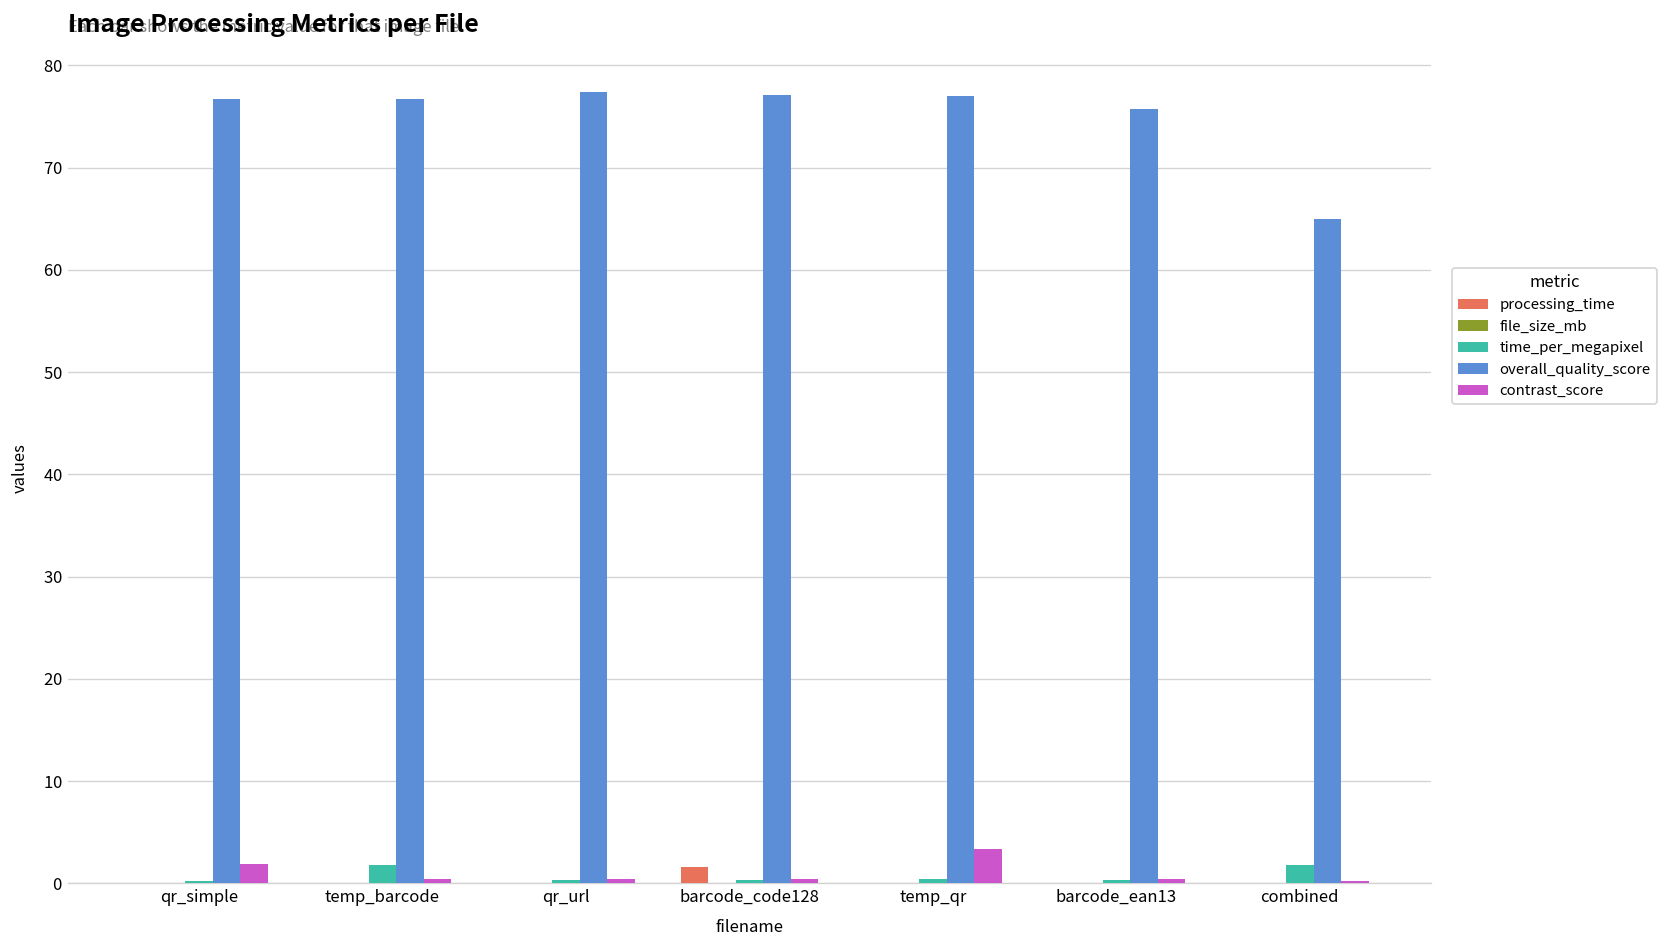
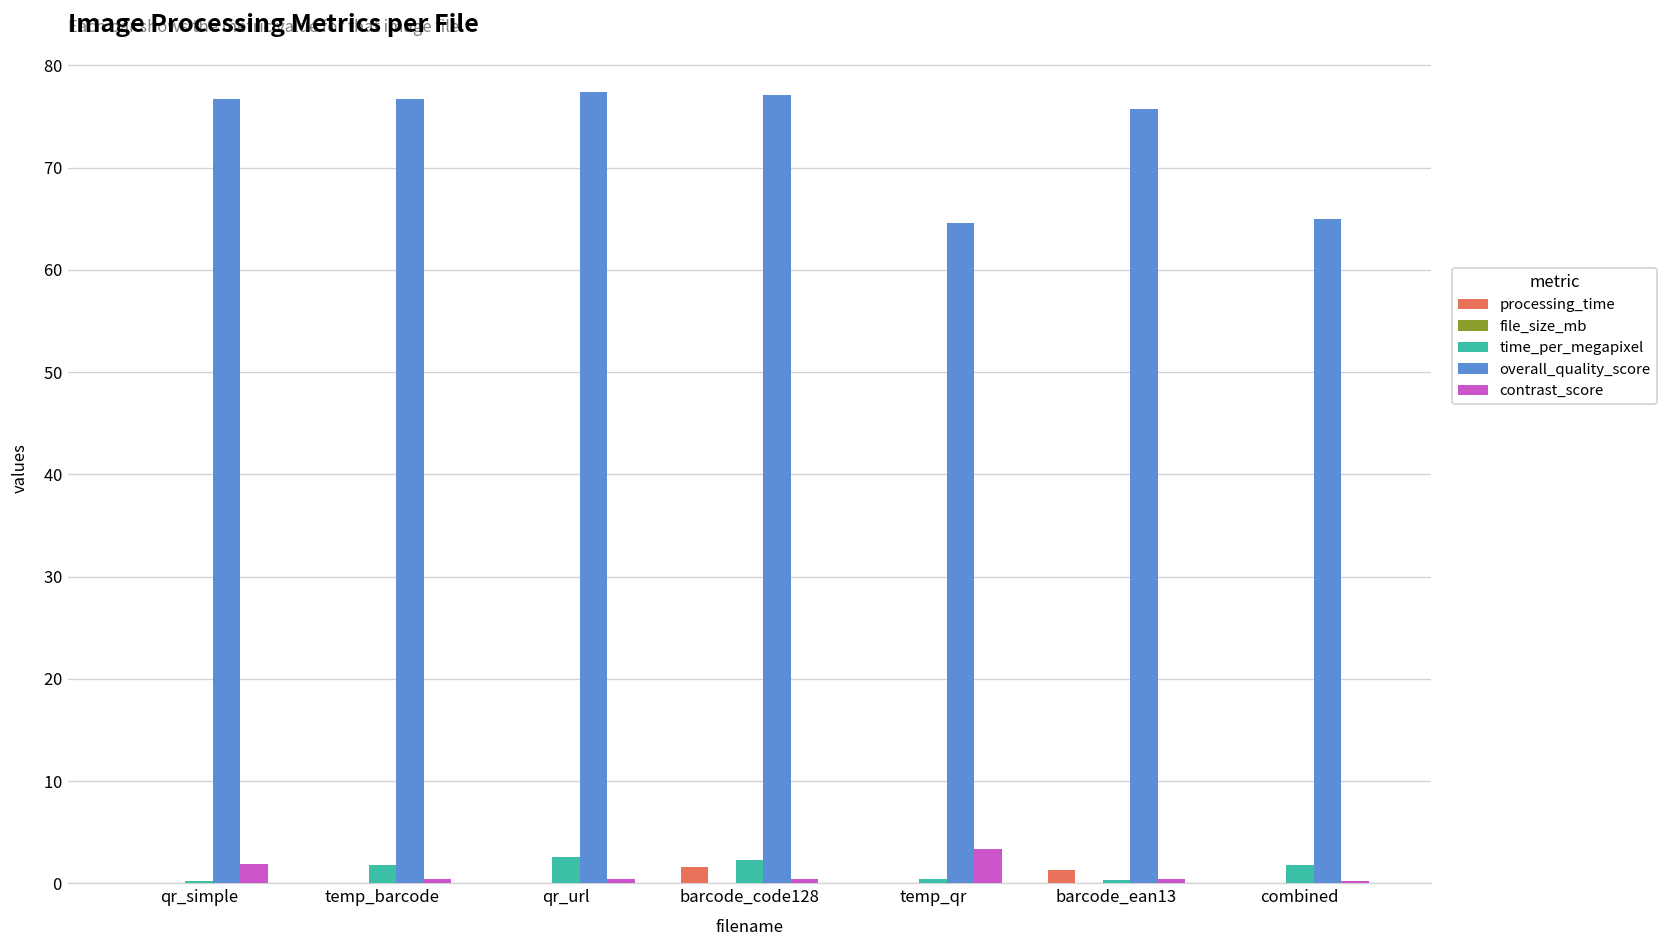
time_per_megapixel, qr_url: 0 -> 3
time_per_megapixel, barcode_code128: 0 -> 2
overall_quality_score, temp_qr: 77 -> 65
processing_time, barcode_ean13: 0 -> 1
